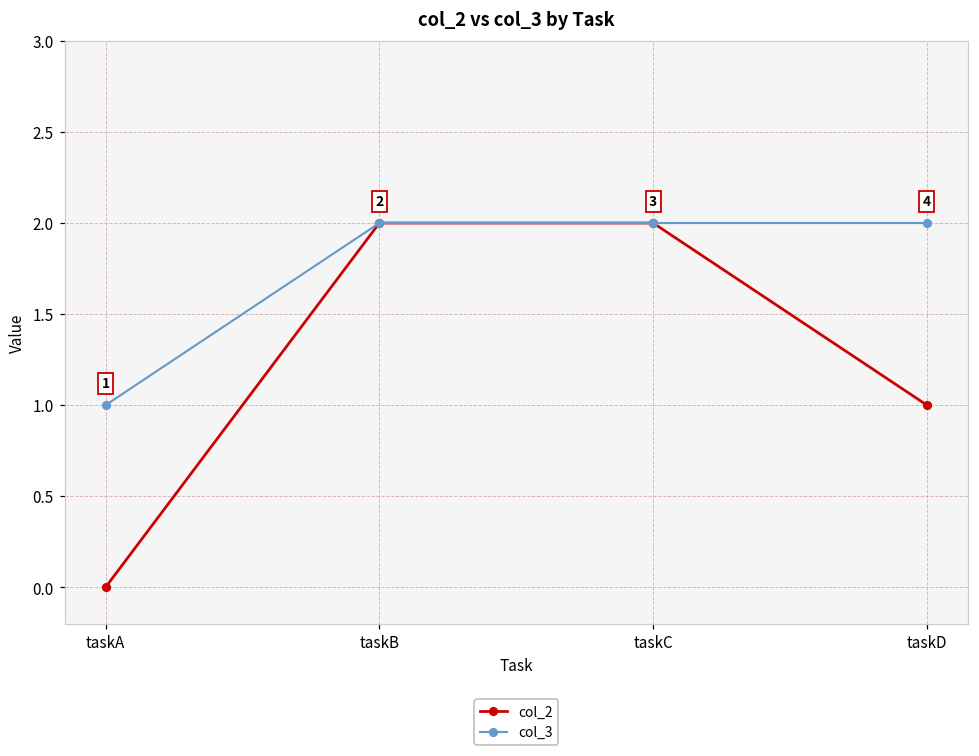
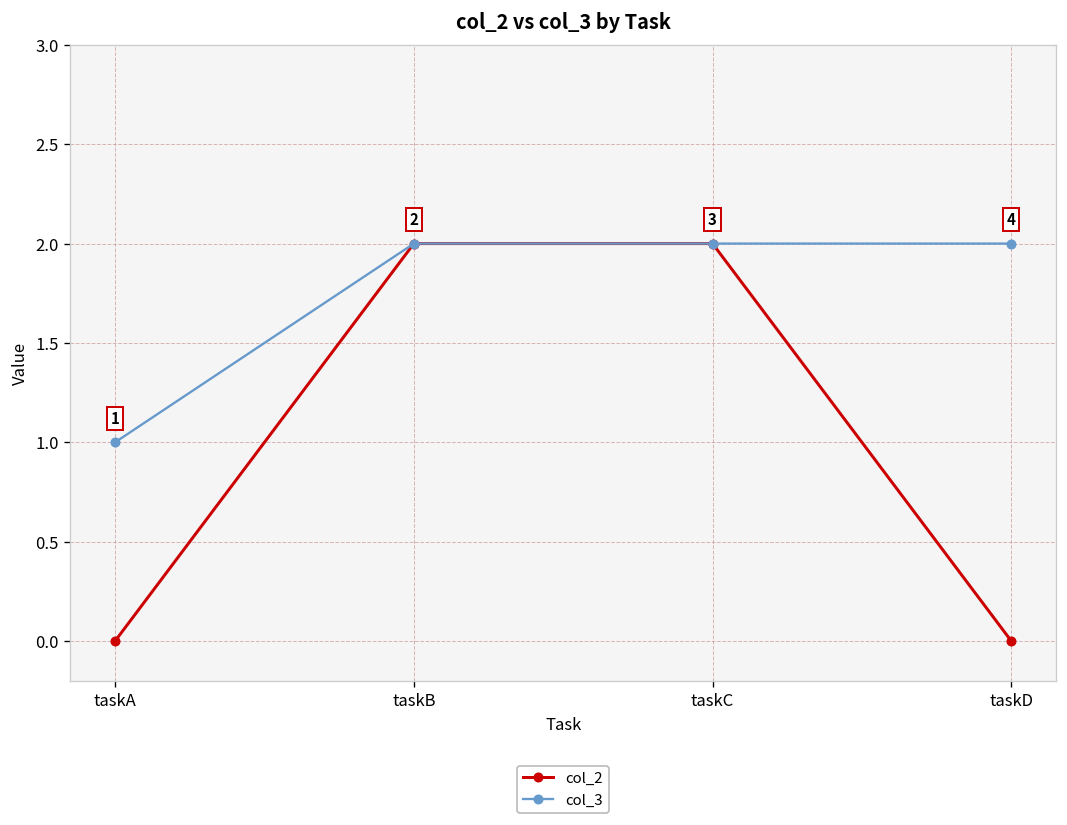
col_2, taskD: 1 -> 0
